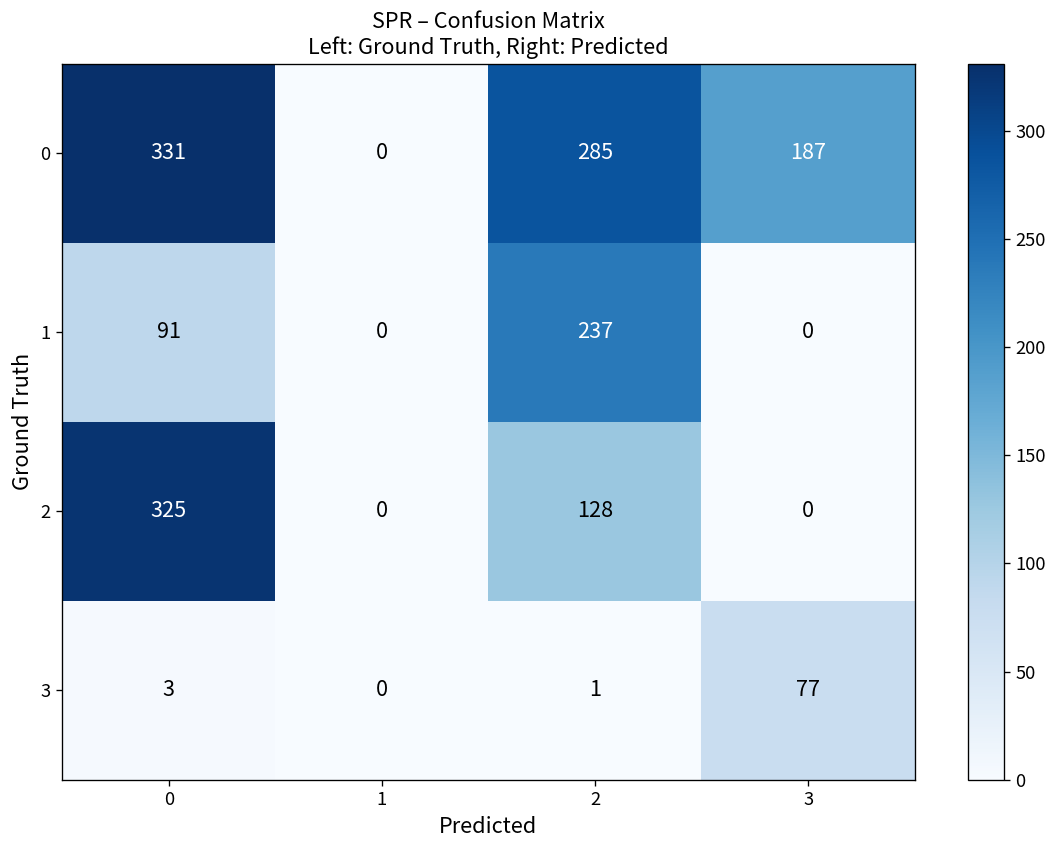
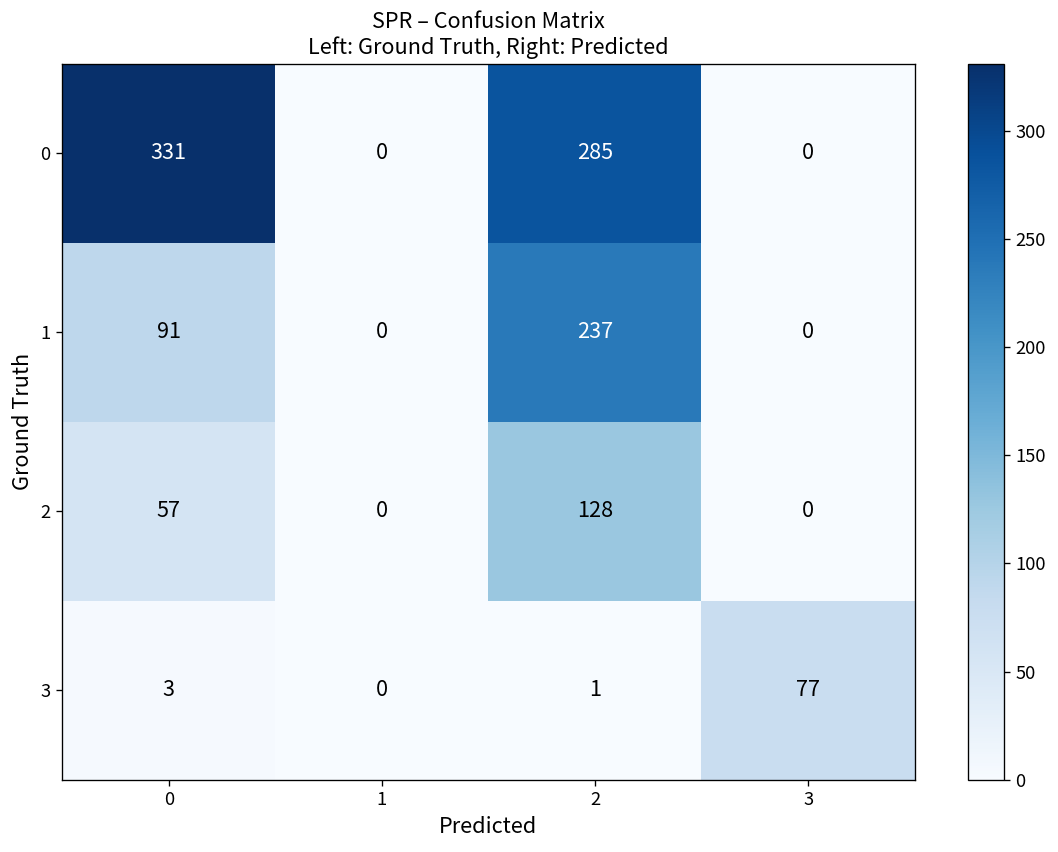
0, 3: 187 -> 0
2, 0: 325 -> 57
